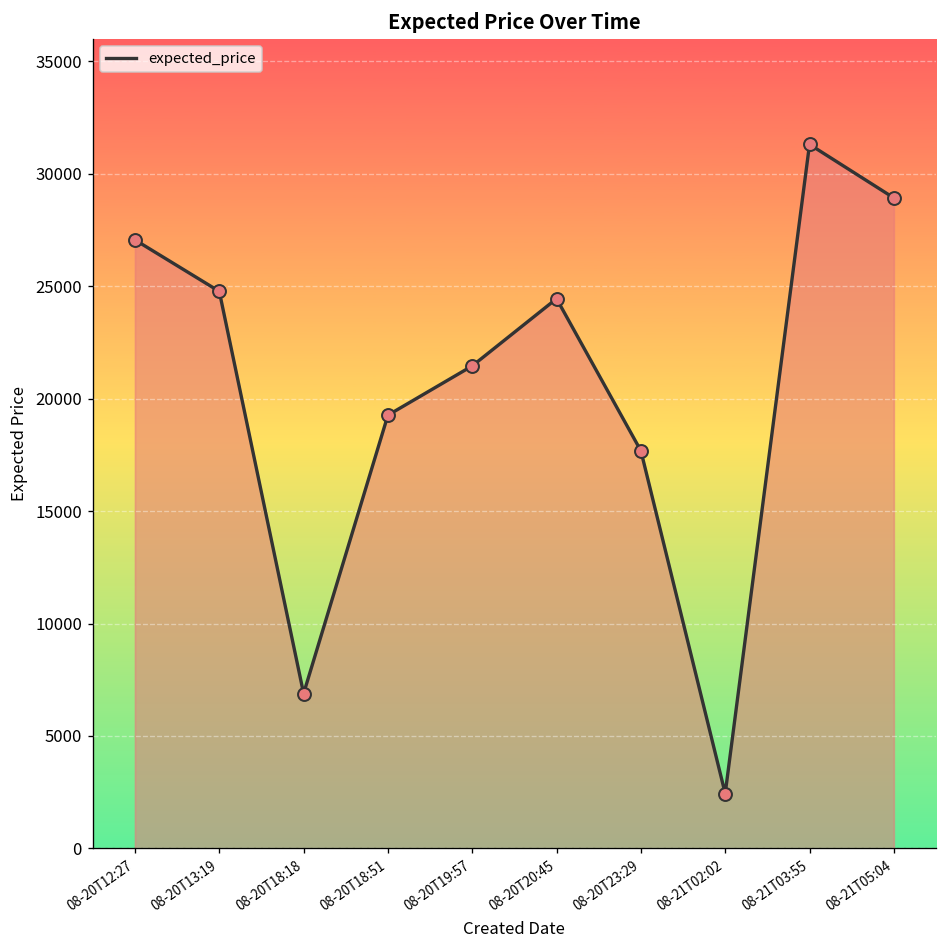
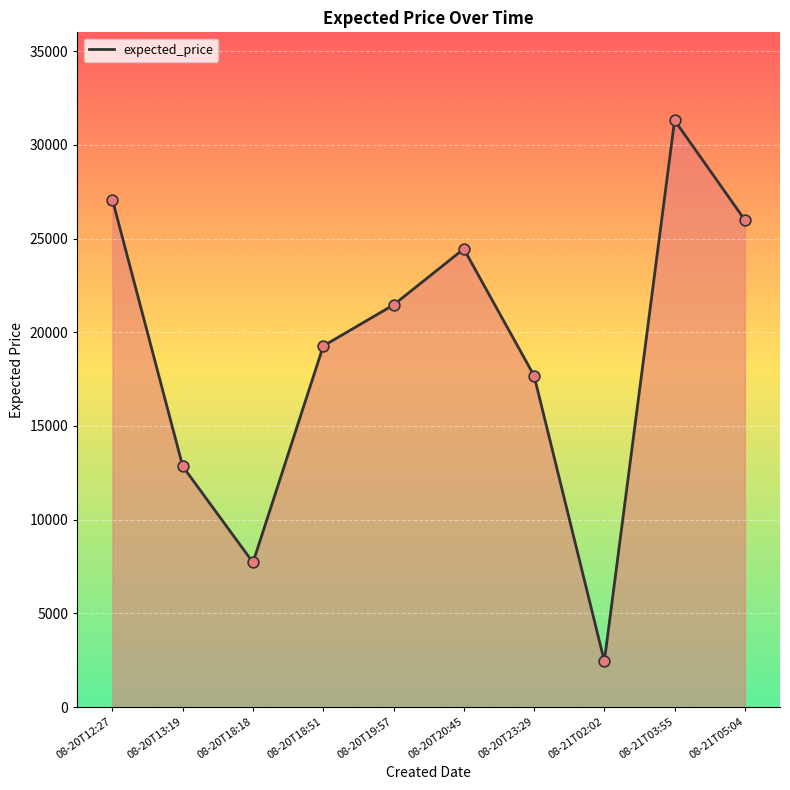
08-20T13:19: 24800 -> 12800
08-20T18:18: 6900 -> 7700
08-21T05:04: 28900 -> 26000
